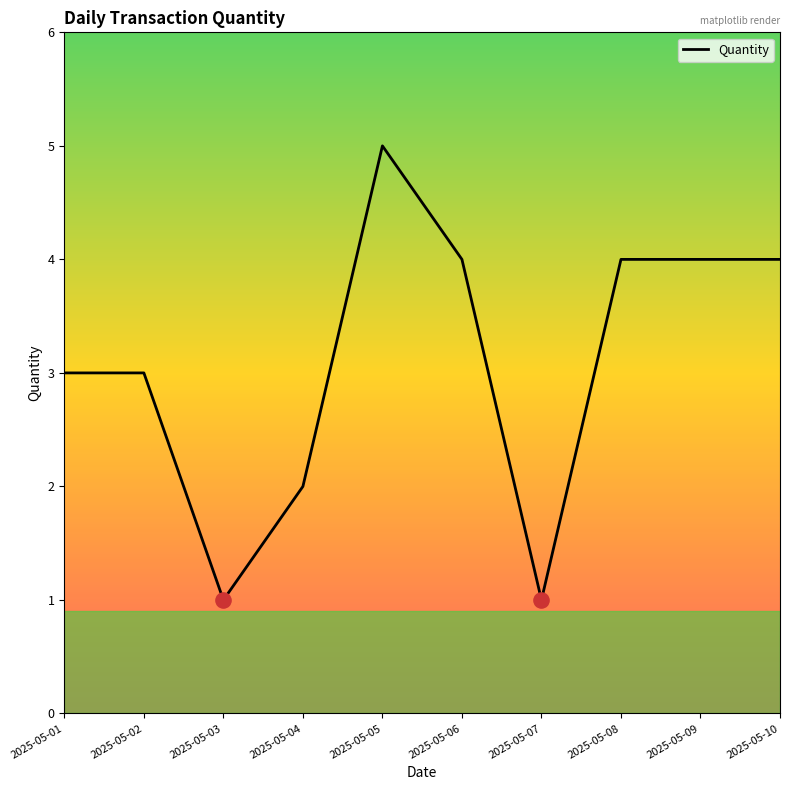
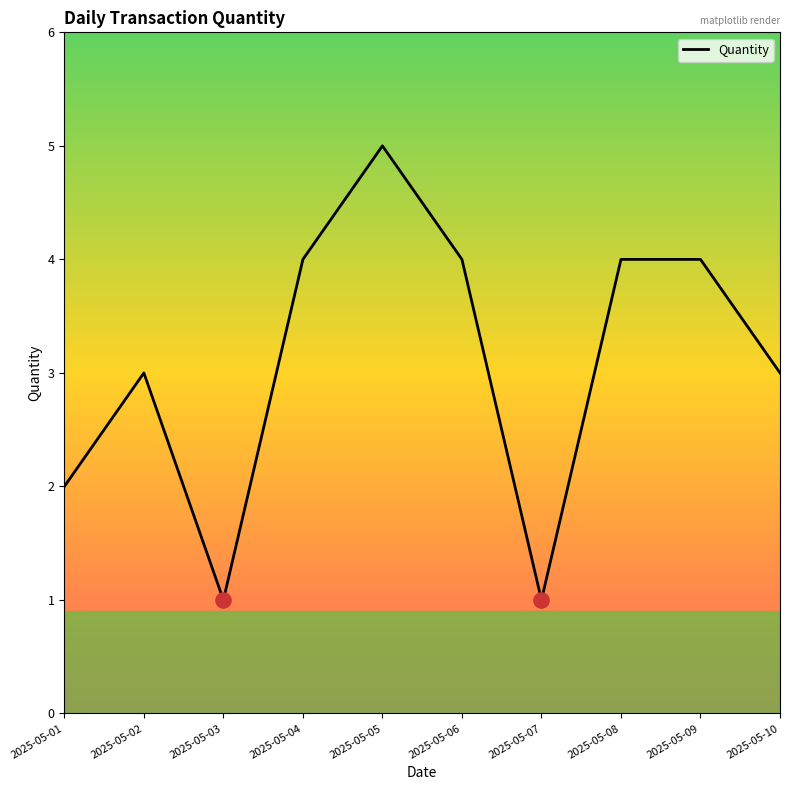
Quantity, 2025-05-01: 3 -> 2
Quantity, 2025-05-04: 2 -> 4
Quantity, 2025-05-10: 4 -> 3
